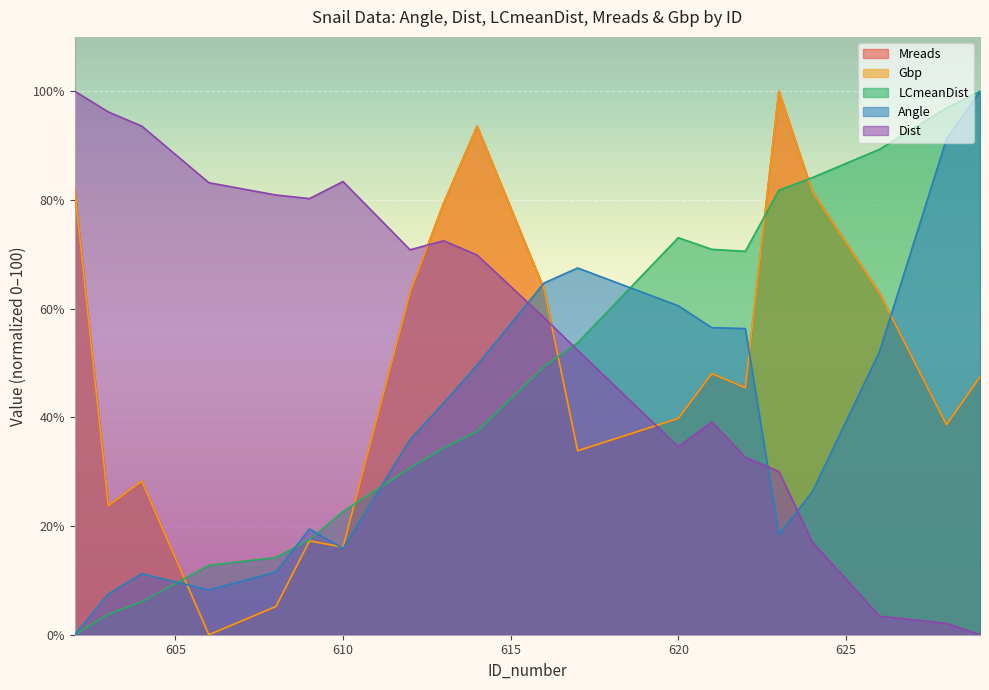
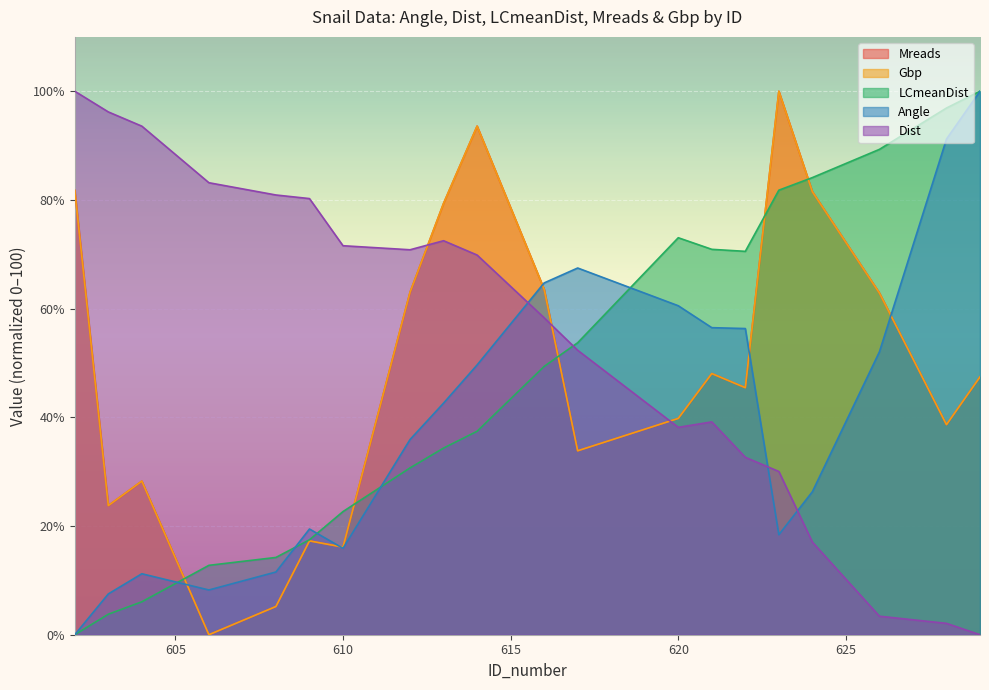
Dist, 610: 83% -> 72%
Dist, 620: 35% -> 38%
